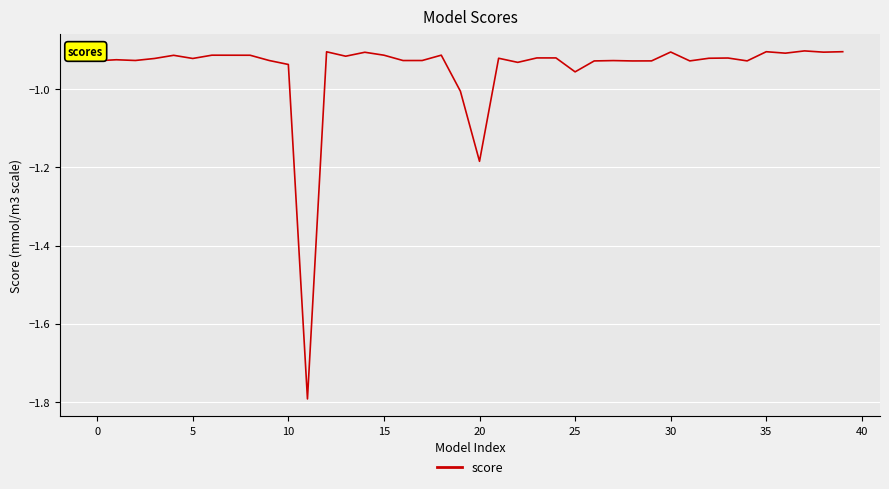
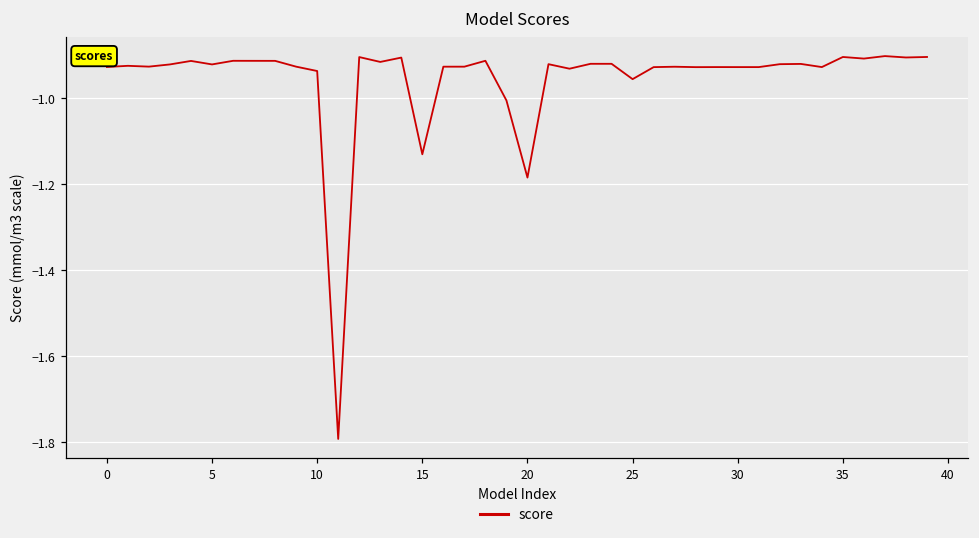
15: -0.91 -> -1.13
30: -0.90 -> -0.93
